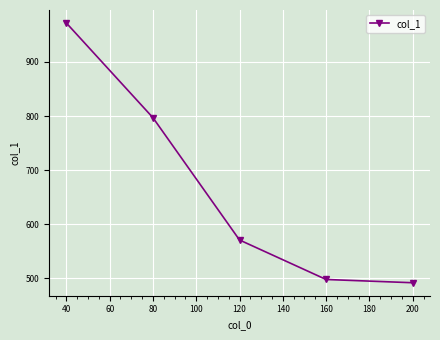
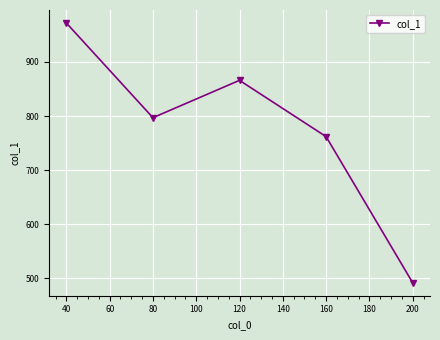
120: 570 -> 870
160: 500 -> 760
